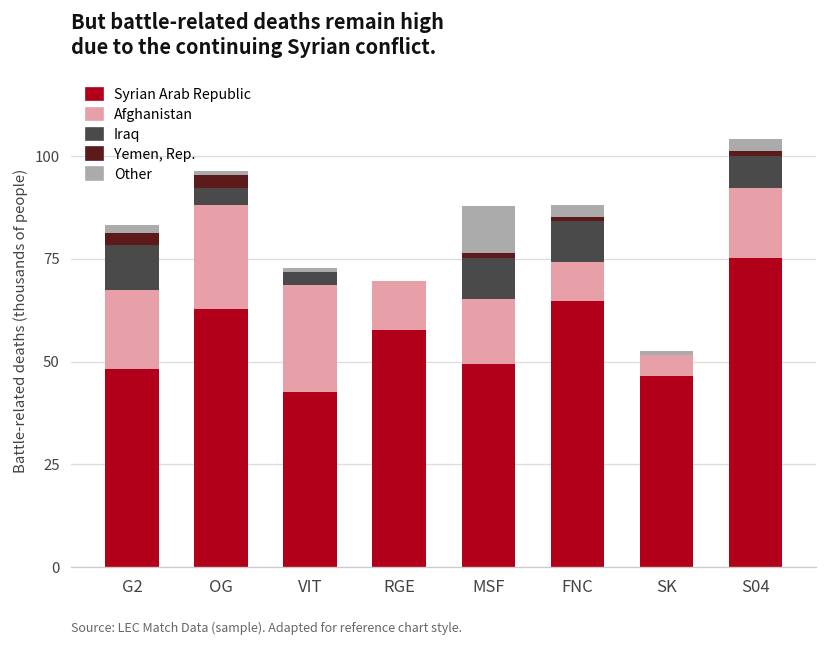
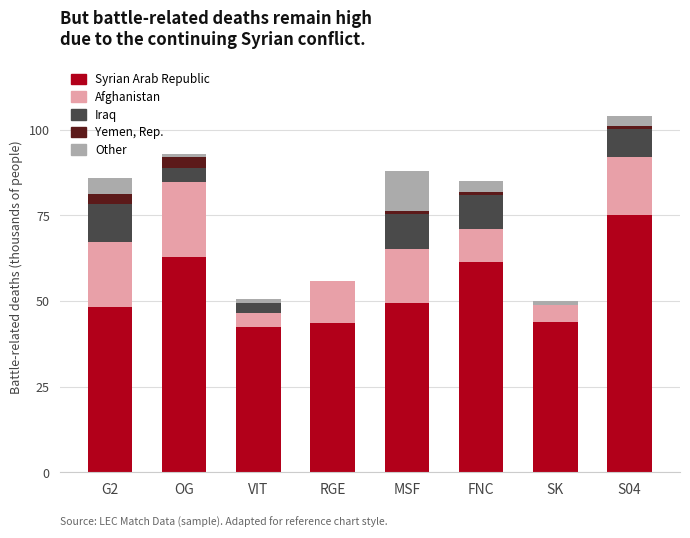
Other, G2: 2 -> 5
Afghanistan, OG: 25 -> 22
Afghanistan, VIT: 26 -> 4
Syrian Arab Republic, RGE: 58 -> 44
Syrian Arab Republic, FNC: 65 -> 62
Syrian Arab Republic, SK: 47 -> 44
